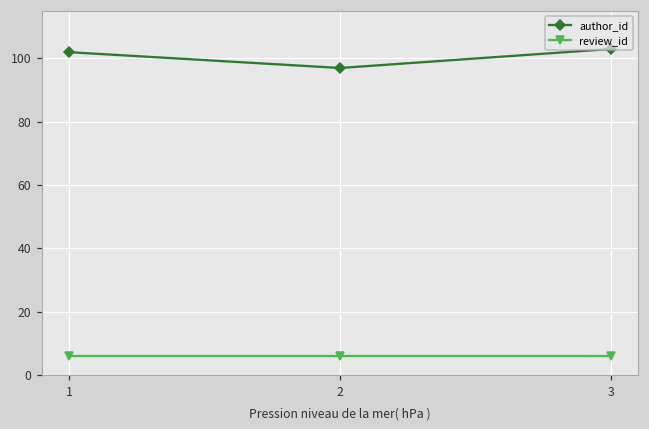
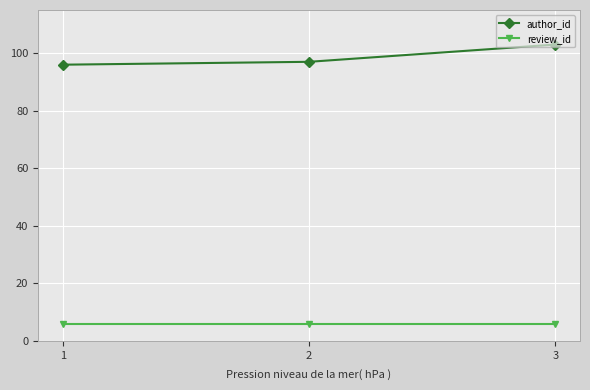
author_id, 1: 102 -> 96
